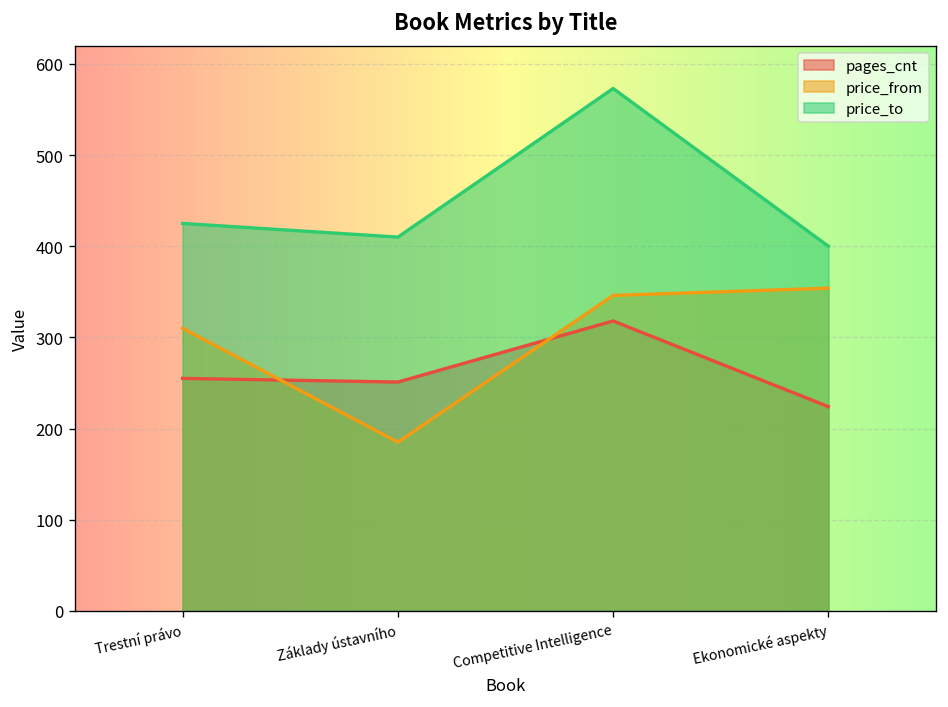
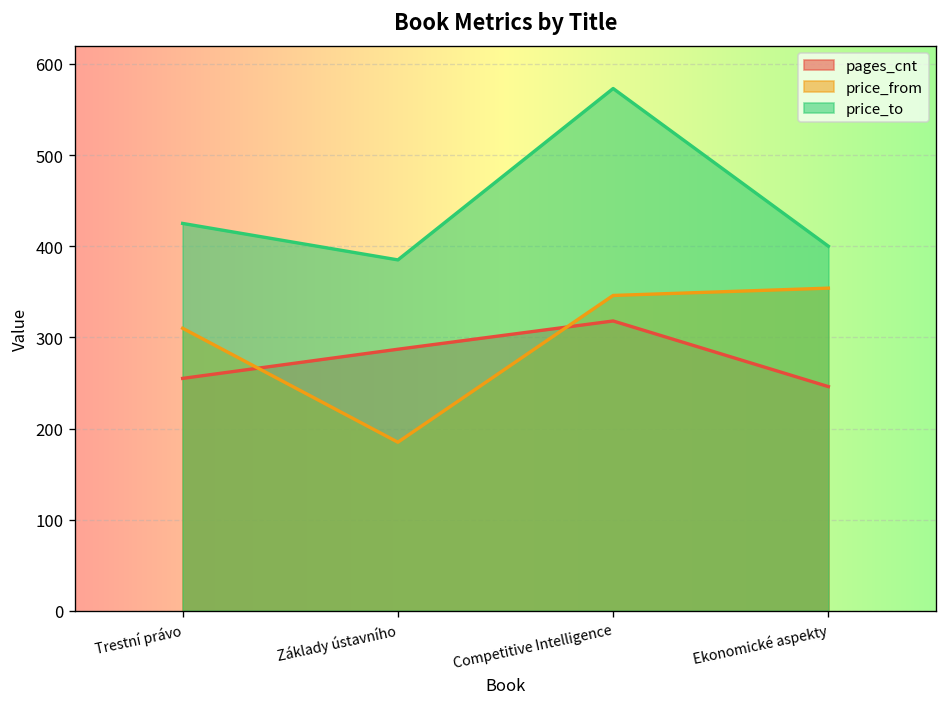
pages_cnt, Základy ústavního: 250 -> 290
price_to, Základy ústavního: 410 -> 390
pages_cnt, Ekonomické aspekty: 220 -> 250
